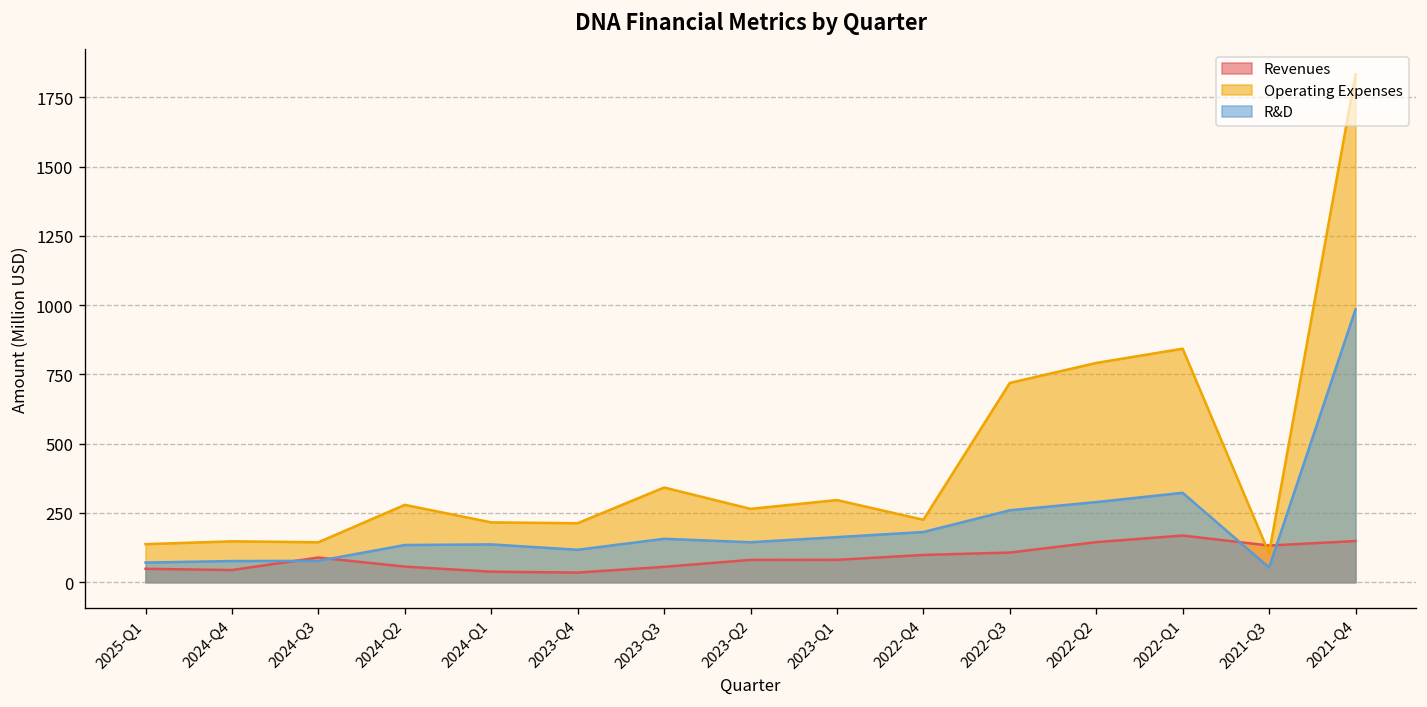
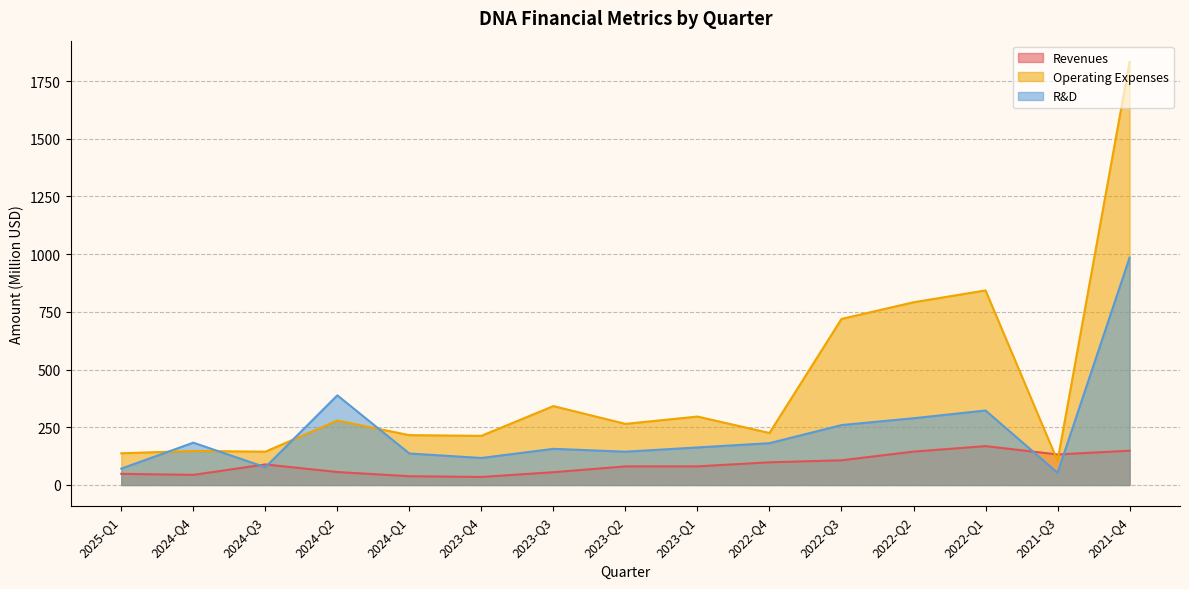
R&D, 2024-Q4: 80 -> 180
R&D, 2024-Q2: 130 -> 390
